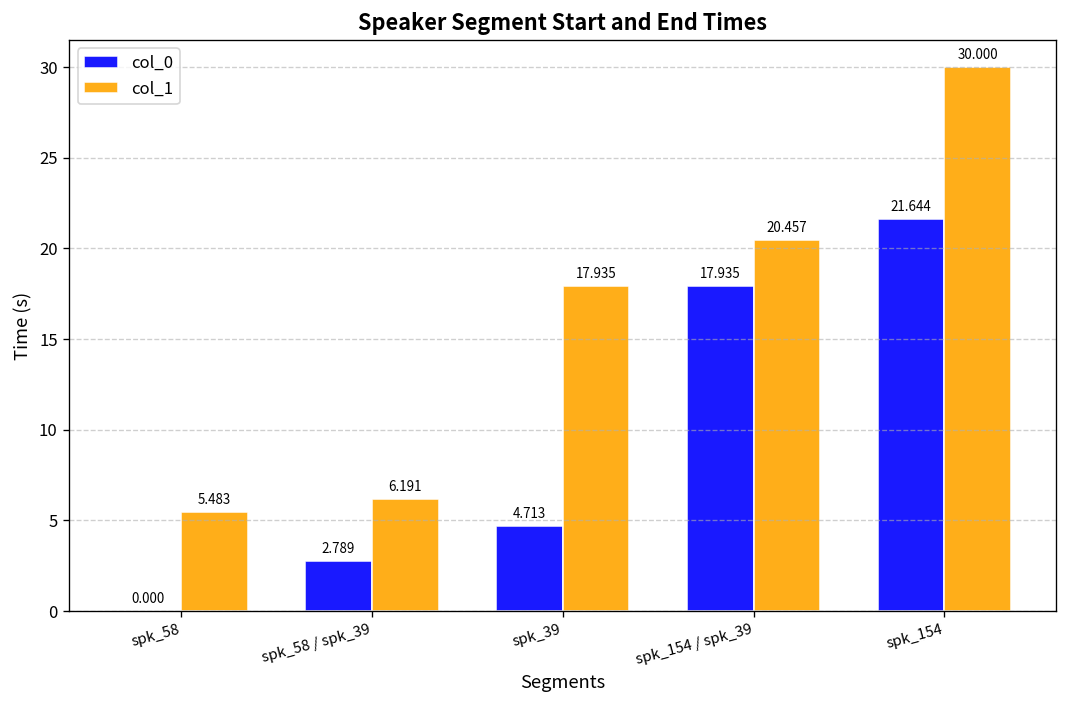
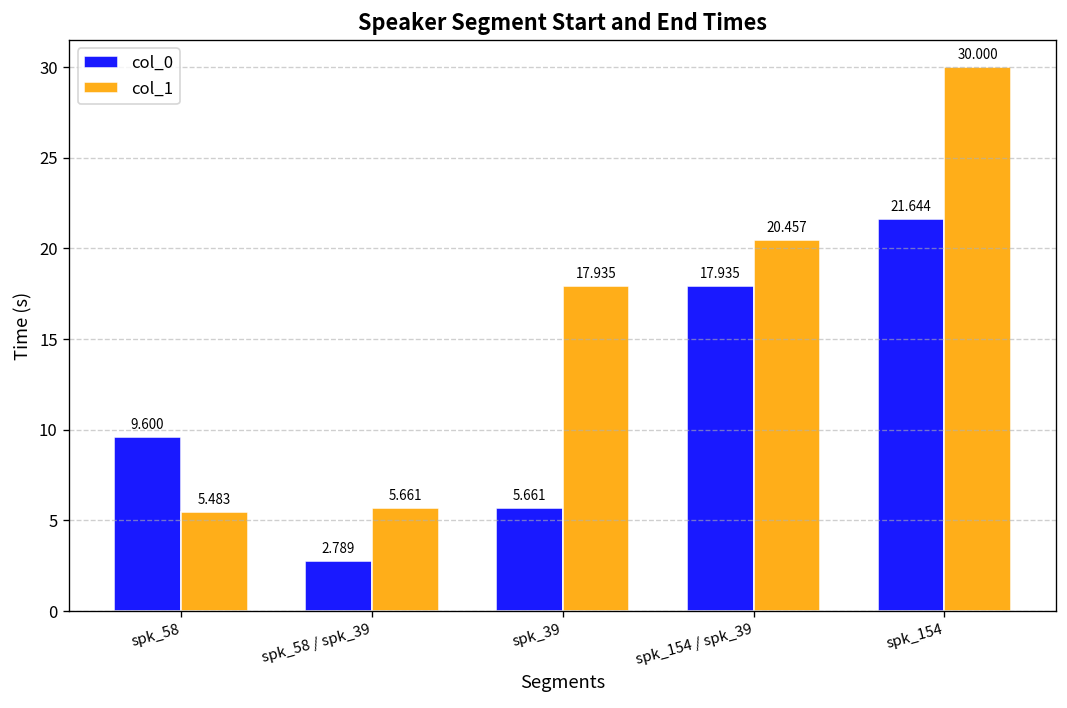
col_0, spk_58: 0.000 -> 9.600
col_1, spk_58 / spk_39: 6.191 -> 5.661
col_0, spk_39: 4.713 -> 5.661
